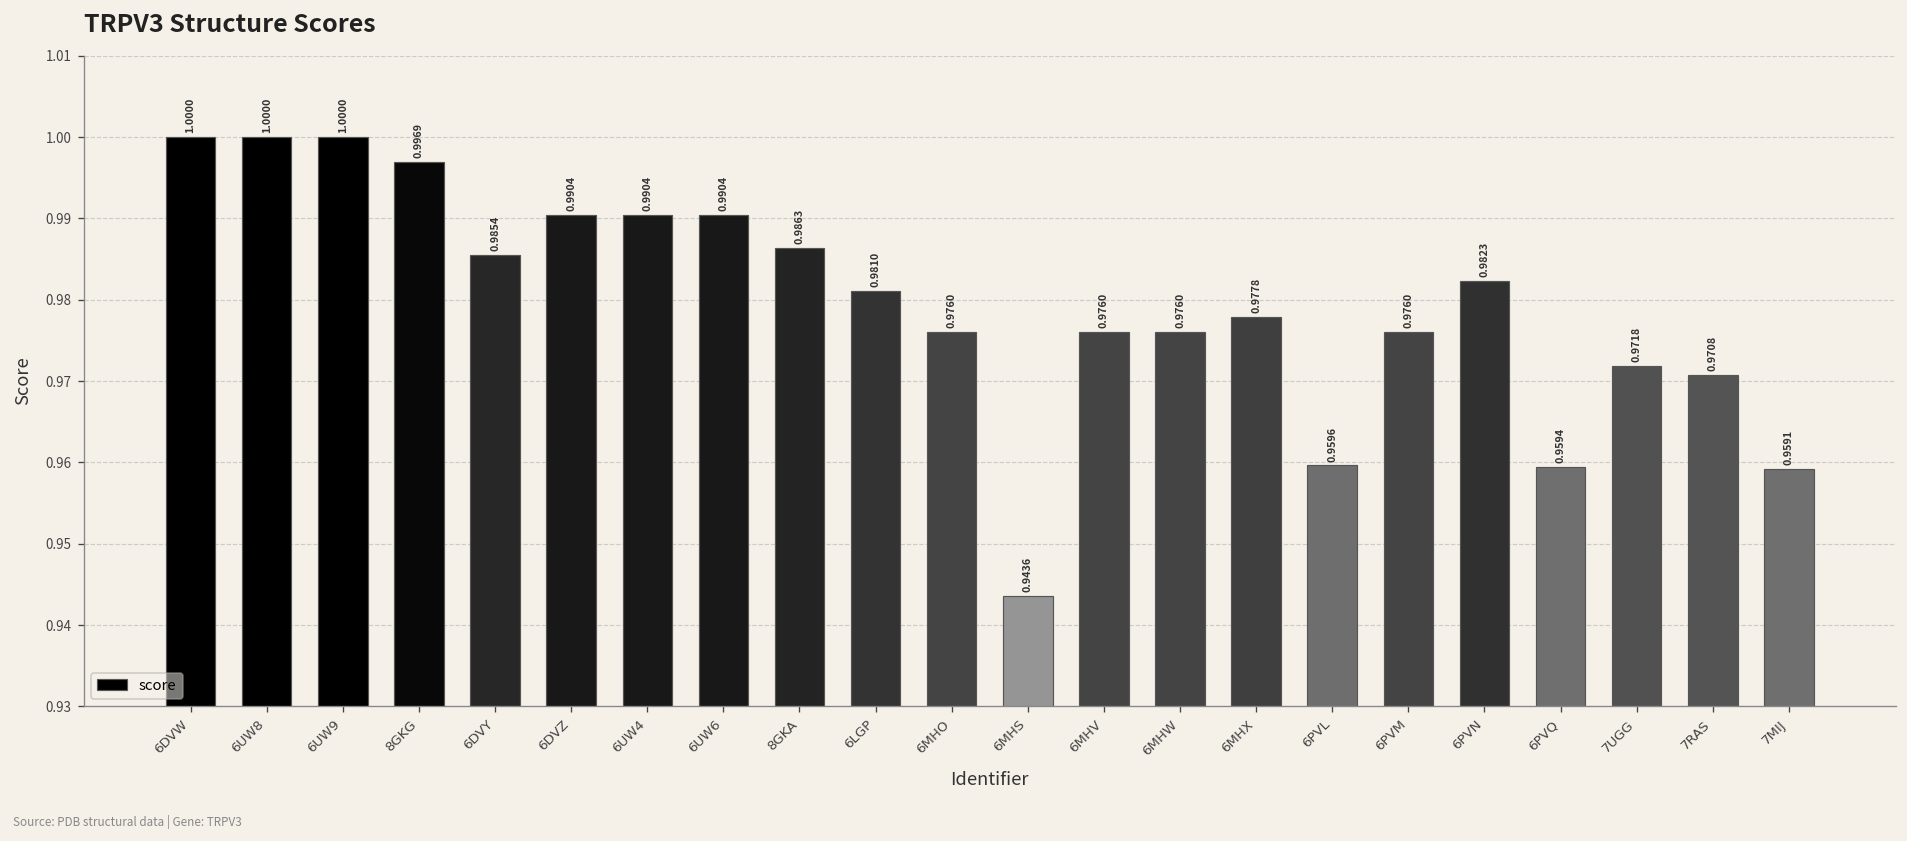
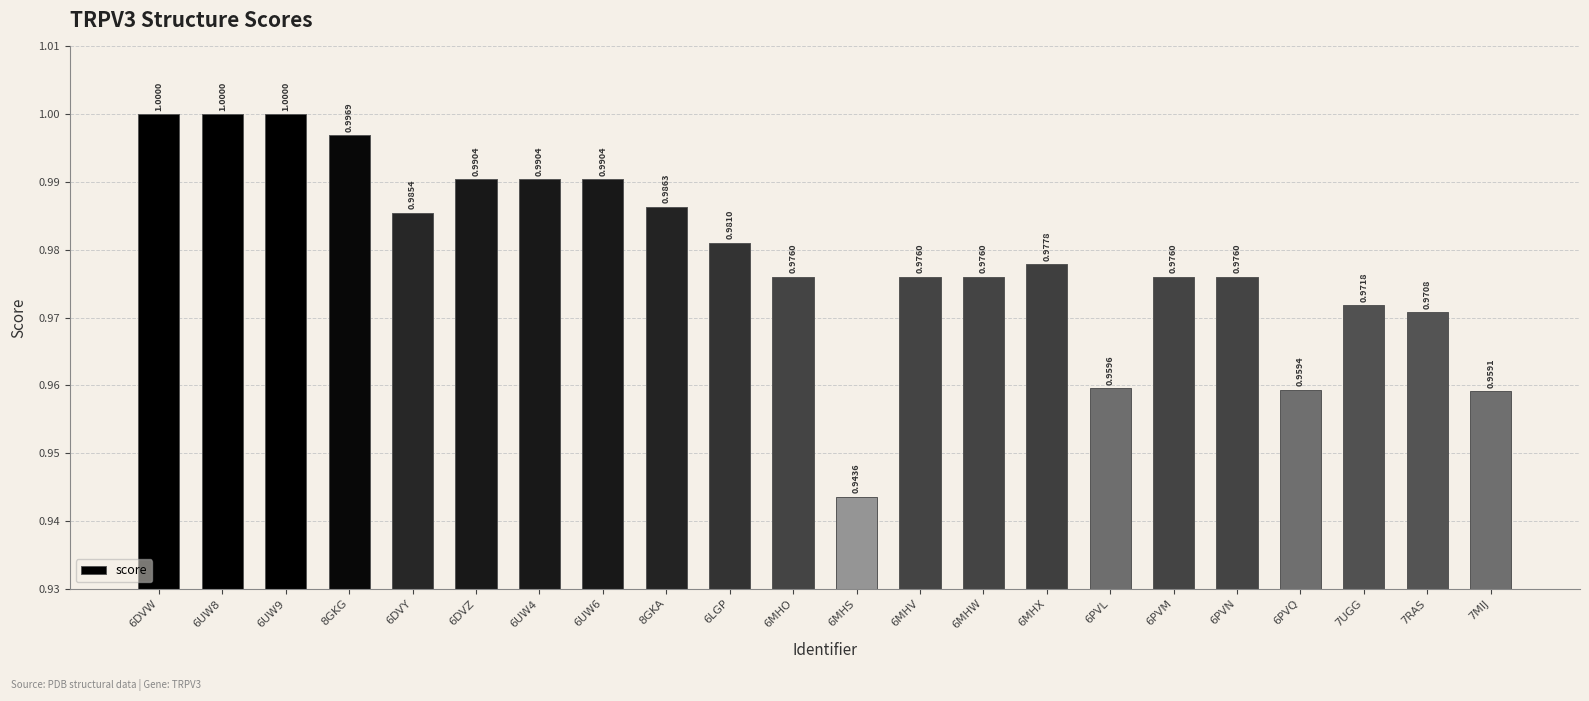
6PVN: 0.9823 -> 0.9760
